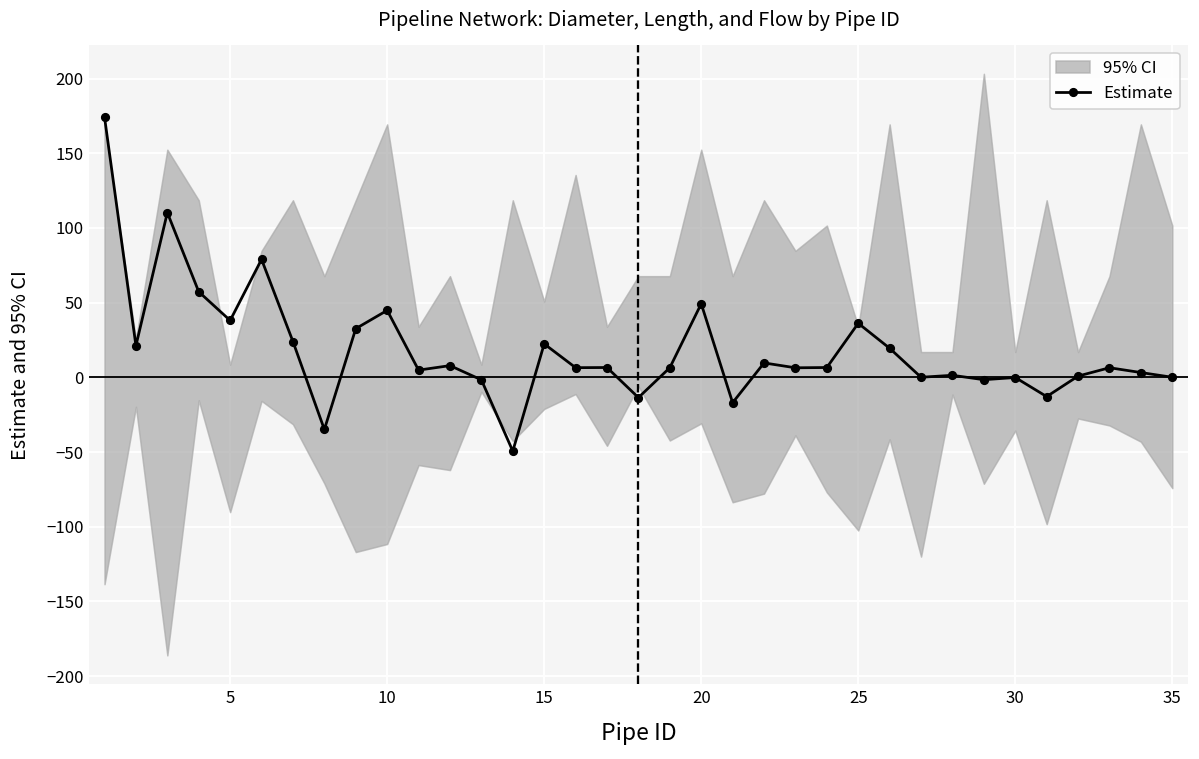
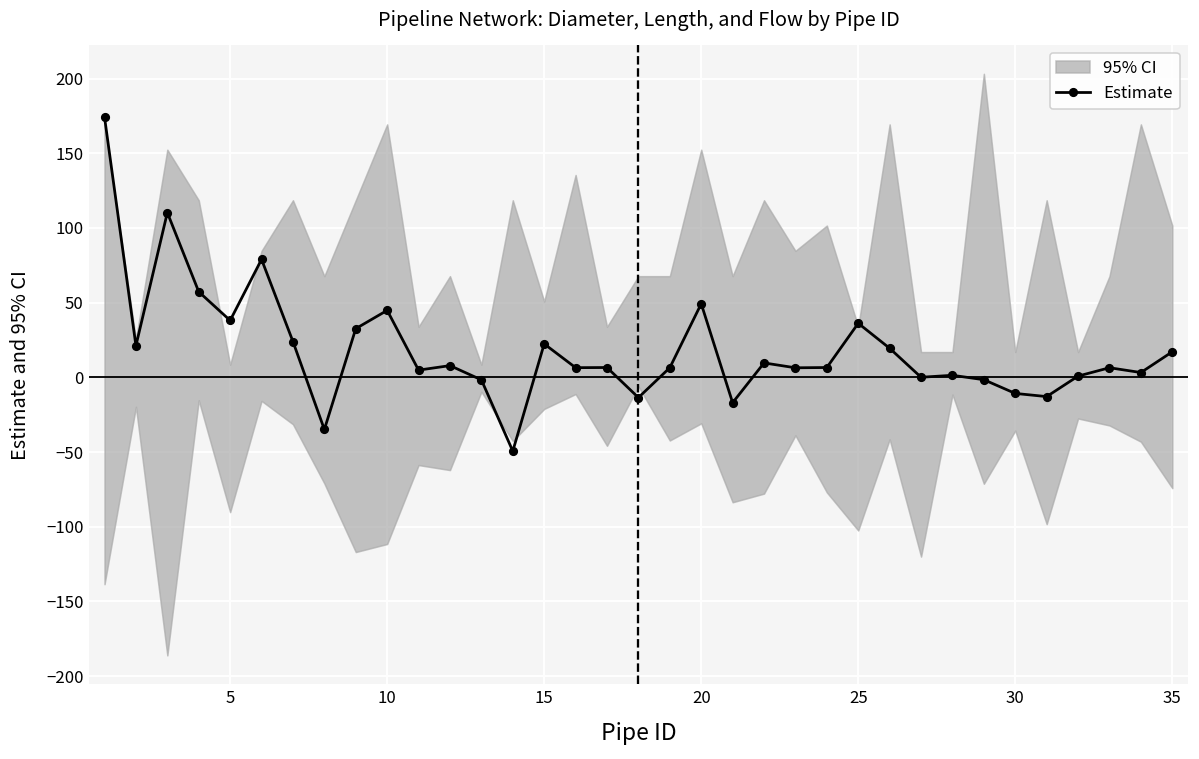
Estimate, 30: 0 -> -11
Estimate, 35: 0 -> 17
